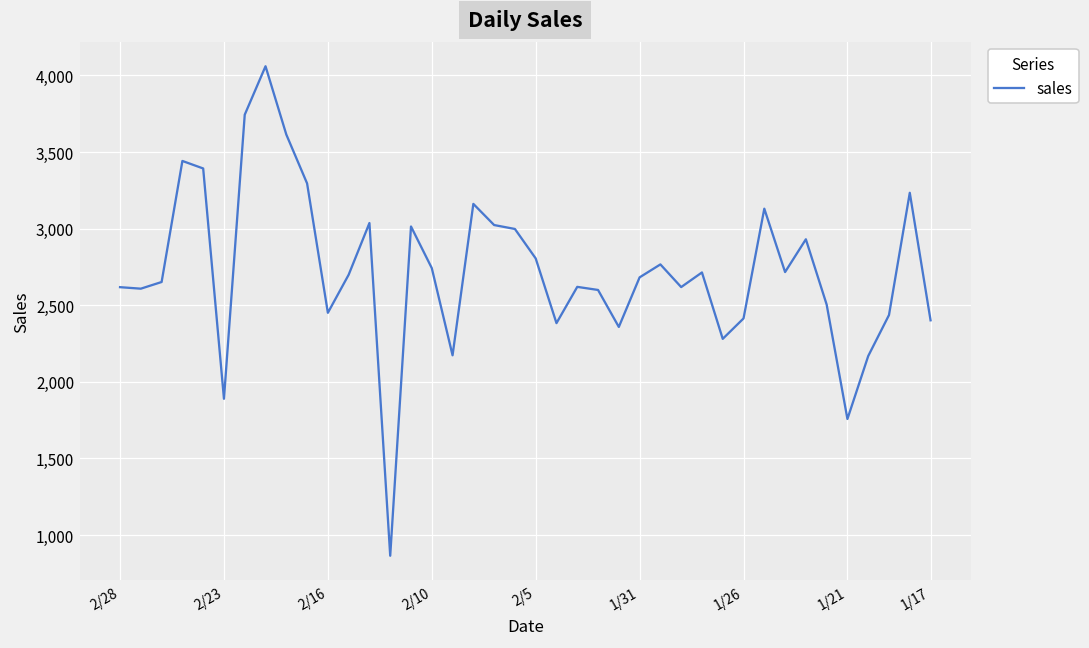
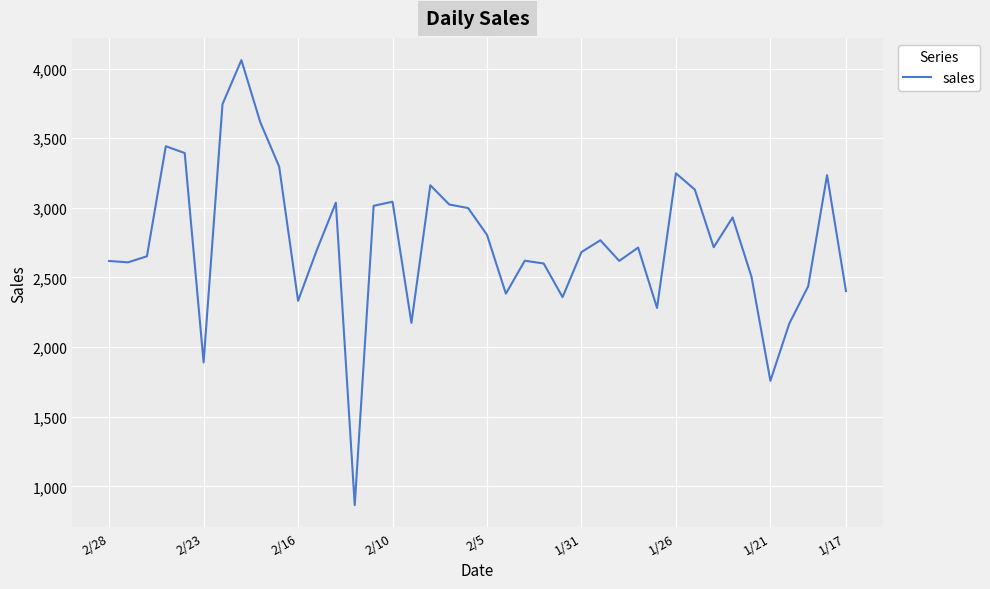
2/16: 2,450 -> 2,330
2/10: 2,740 -> 3,040
1/26: 2,410 -> 3,250
